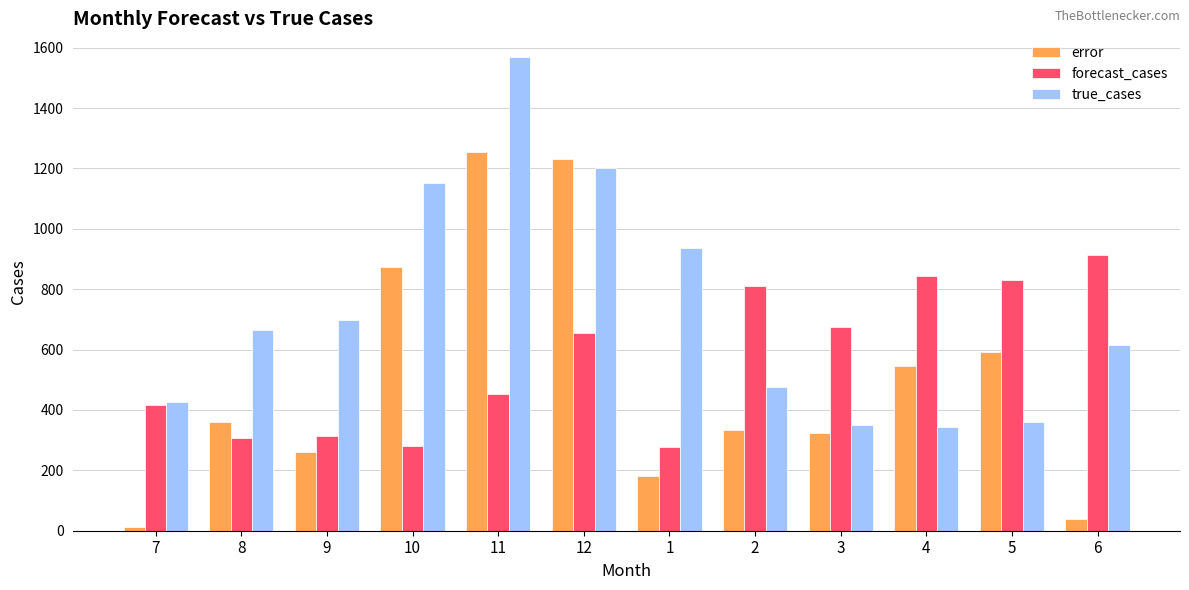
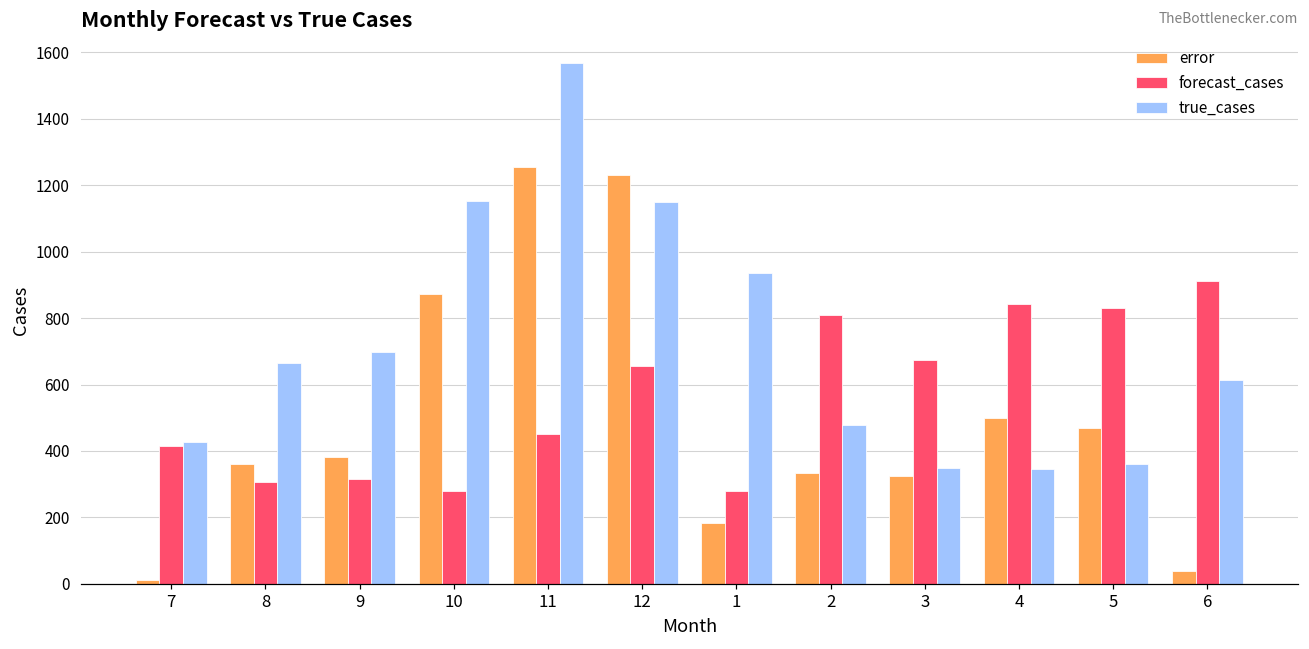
error, 9: 260 -> 380
true_cases, 12: 1200 -> 1150
error, 4: 550 -> 500
error, 5: 590 -> 470
